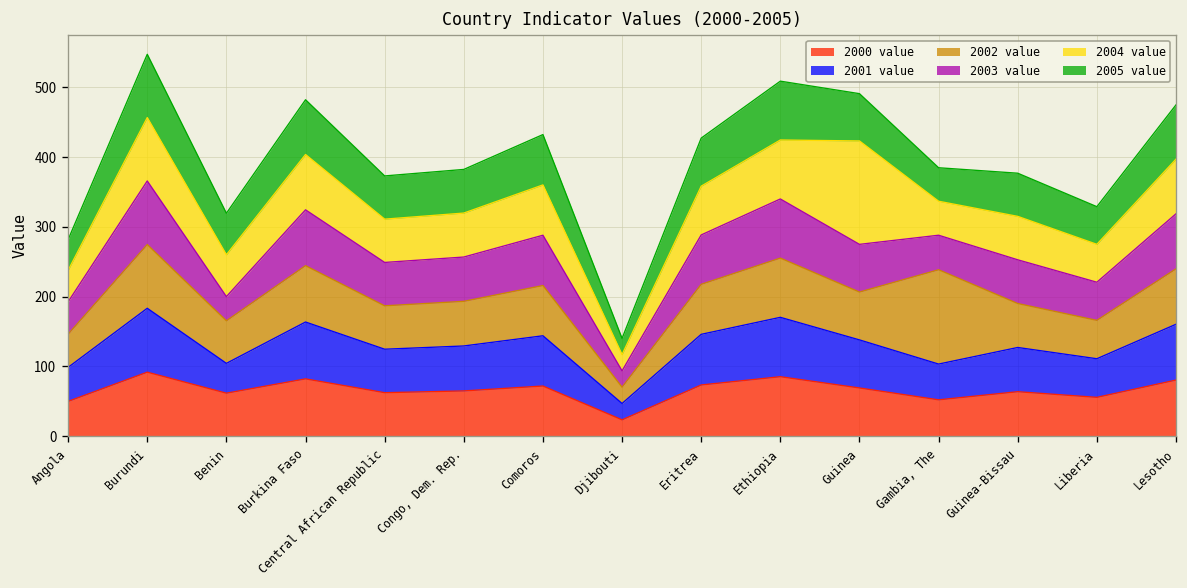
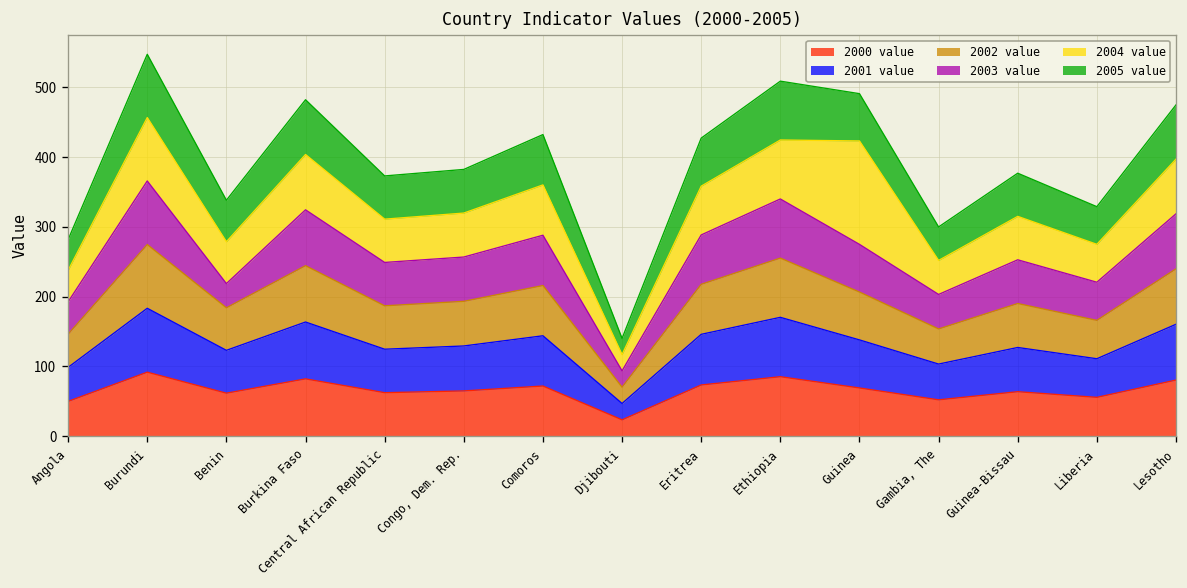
2001 value, Benin: 40 -> 60
2002 value, Gambia, The: 140 -> 50
